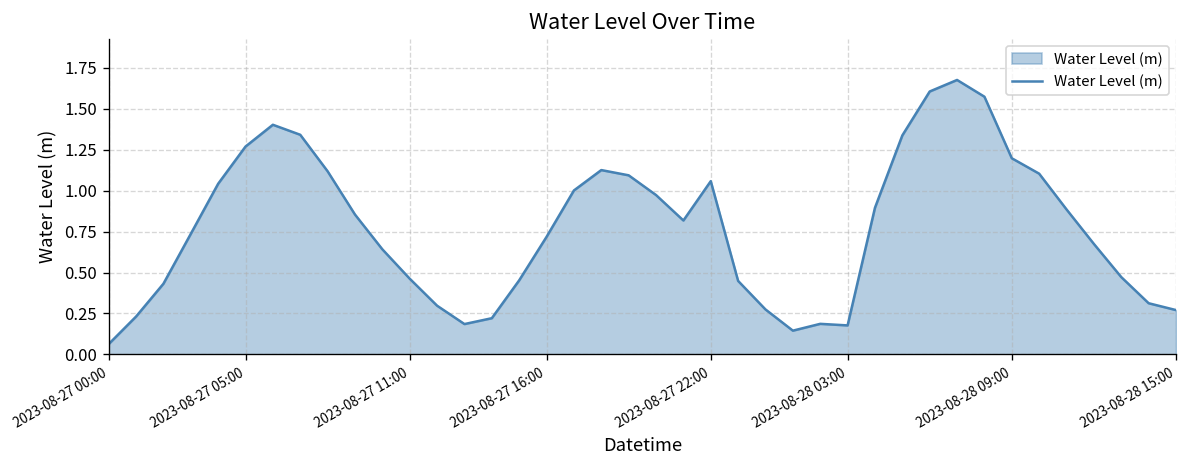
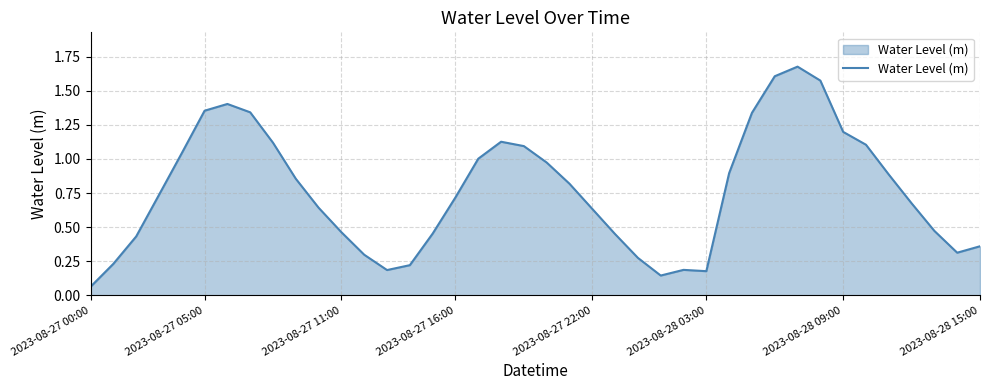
2023-08-27 05:00: 1.27 -> 1.35
2023-08-27 22:00: 1.06 -> 0.63
2023-08-28 15:00: 0.27 -> 0.36
